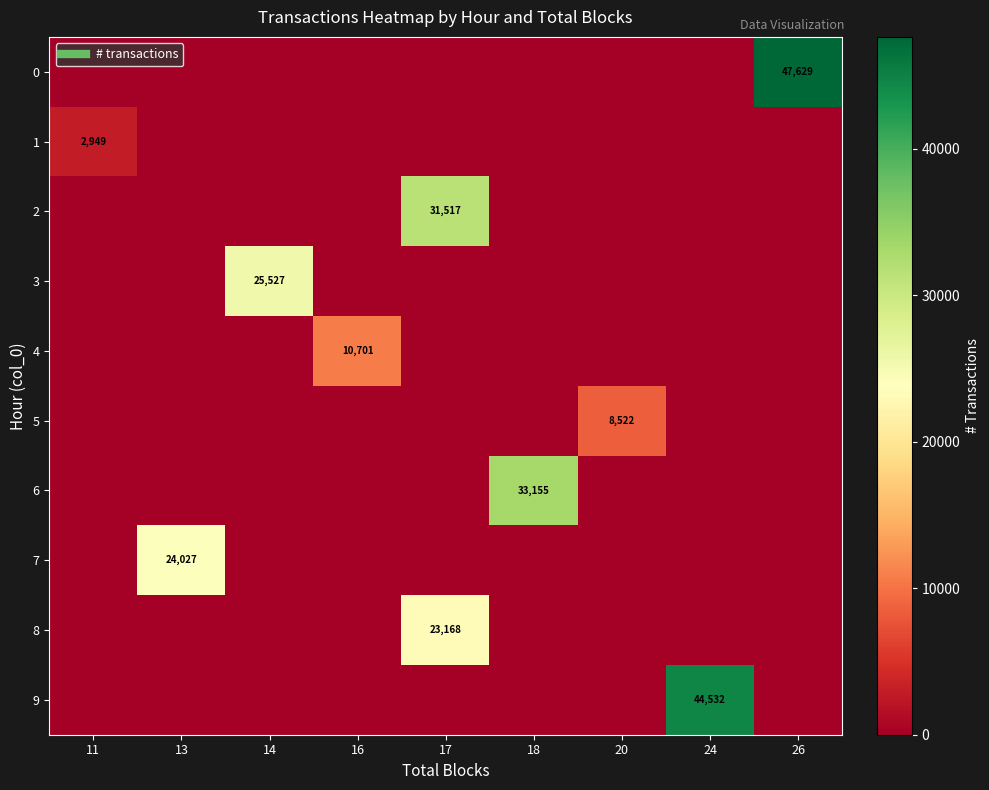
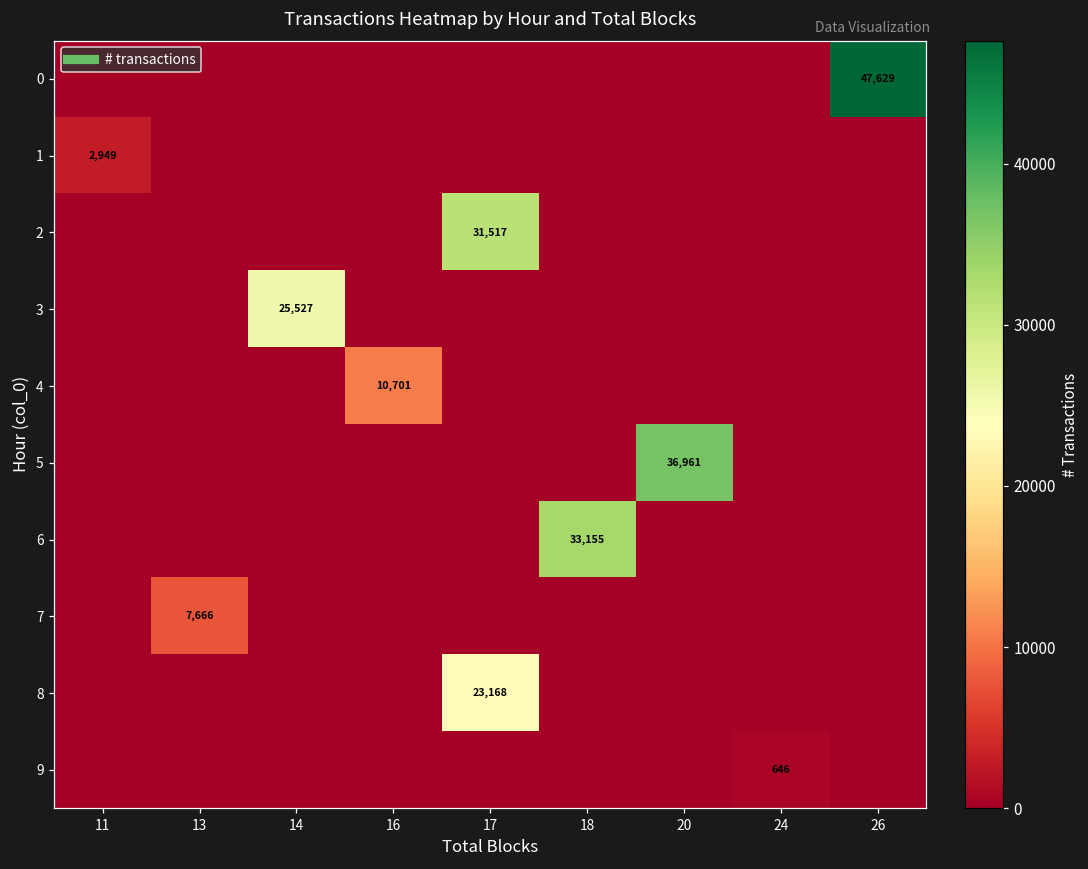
5, 20: 8,522 -> 36,961
7, 13: 24,027 -> 7,666
9, 24: 44,532 -> 646
